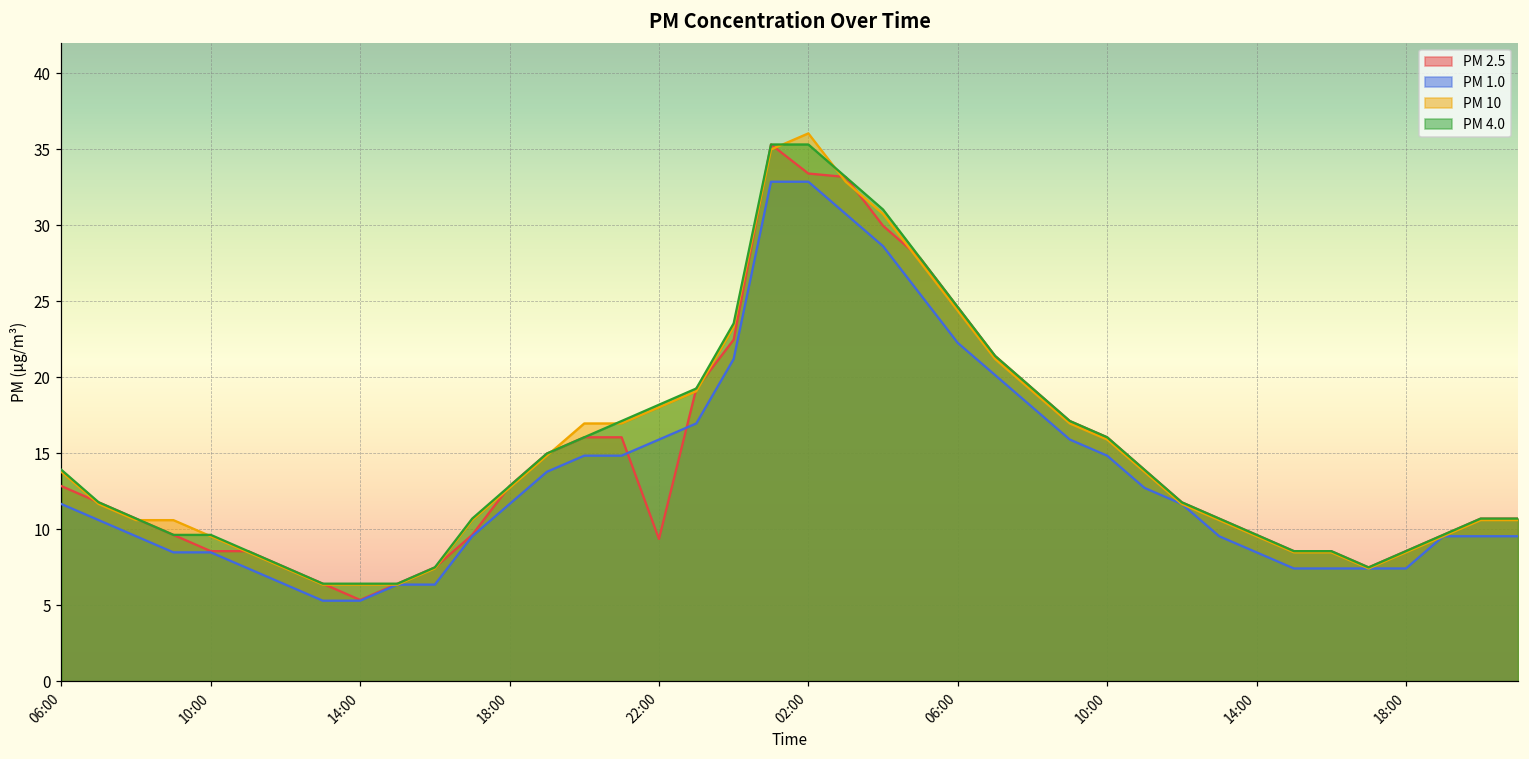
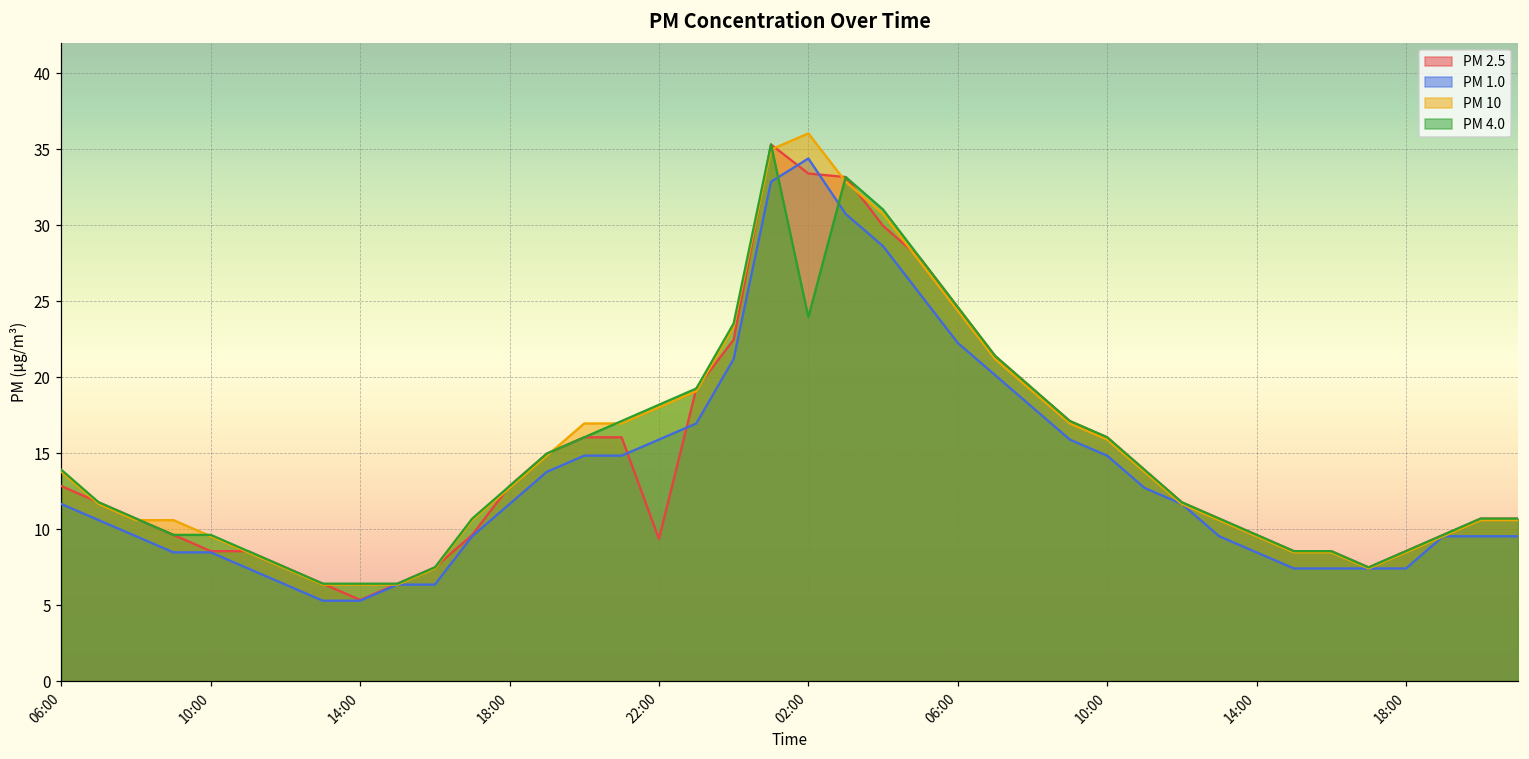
PM 1.0, 02:00: 32.9 -> 34.4
PM 4.0, 02:00: 35.3 -> 24.0
